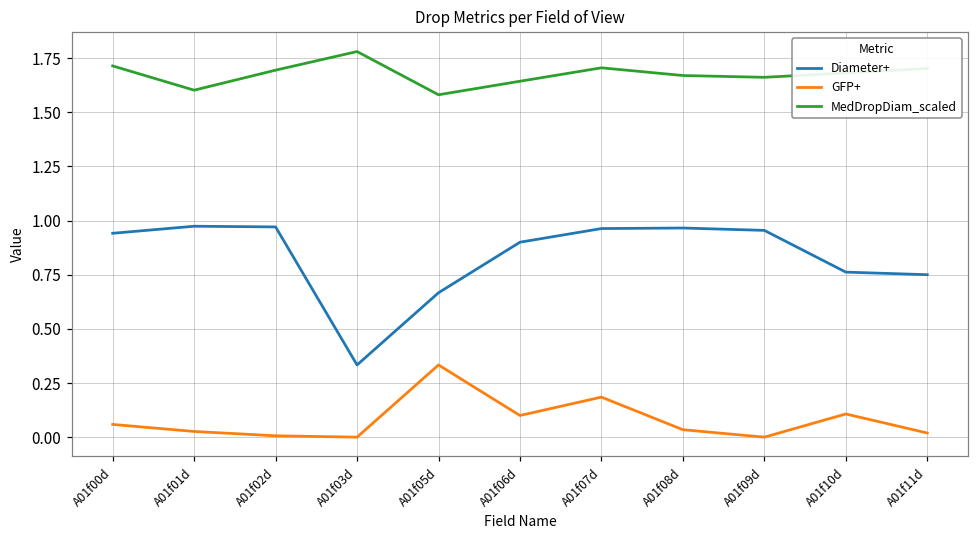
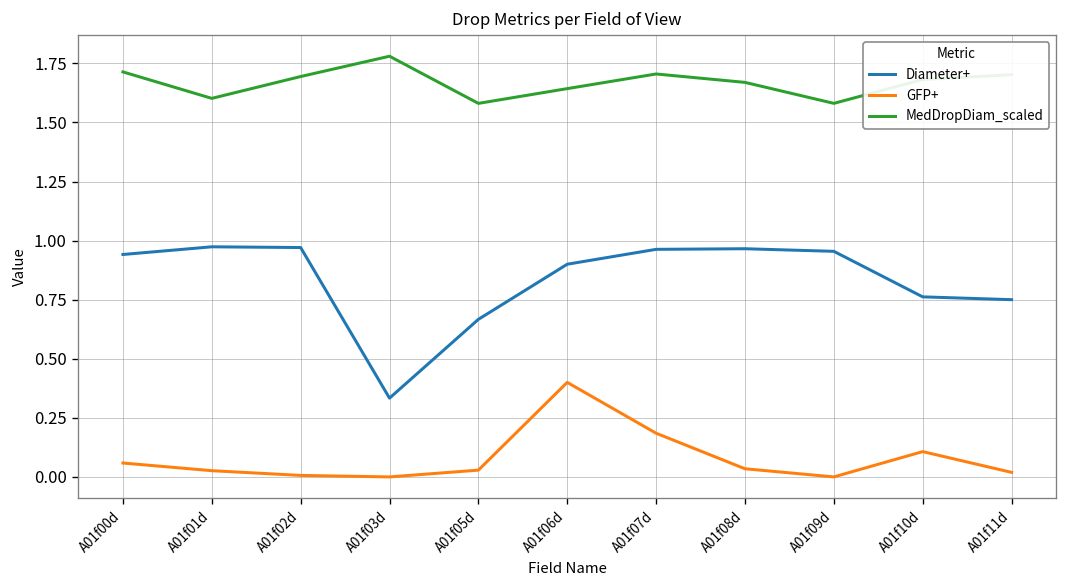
GFP+, A01f05d: 0.33 -> 0.03
GFP+, A01f06d: 0.1 -> 0.4
MedDropDiam_scaled, A01f09d: 1.66 -> 1.58
